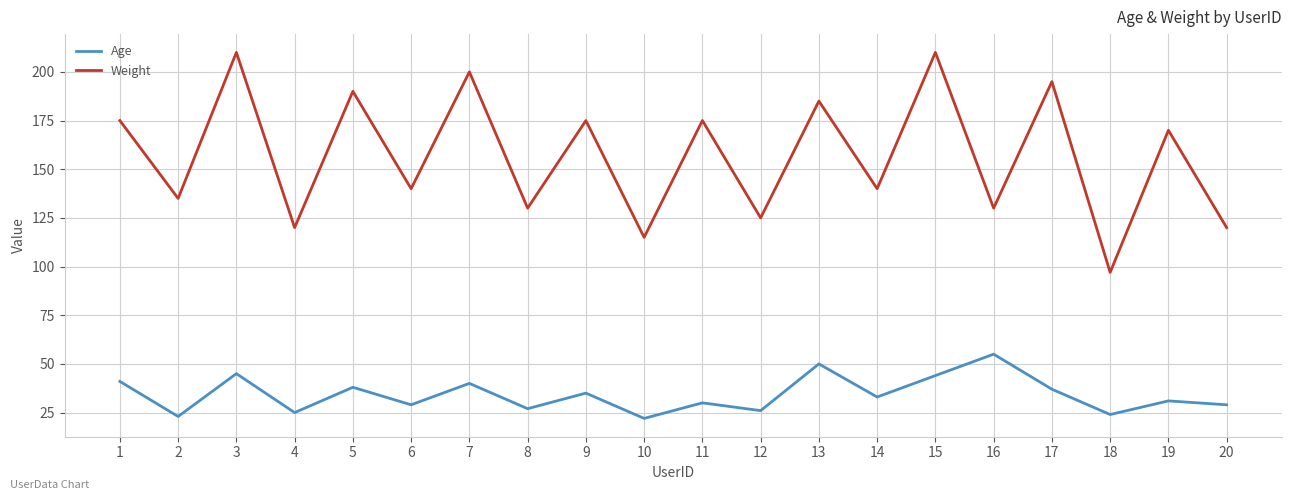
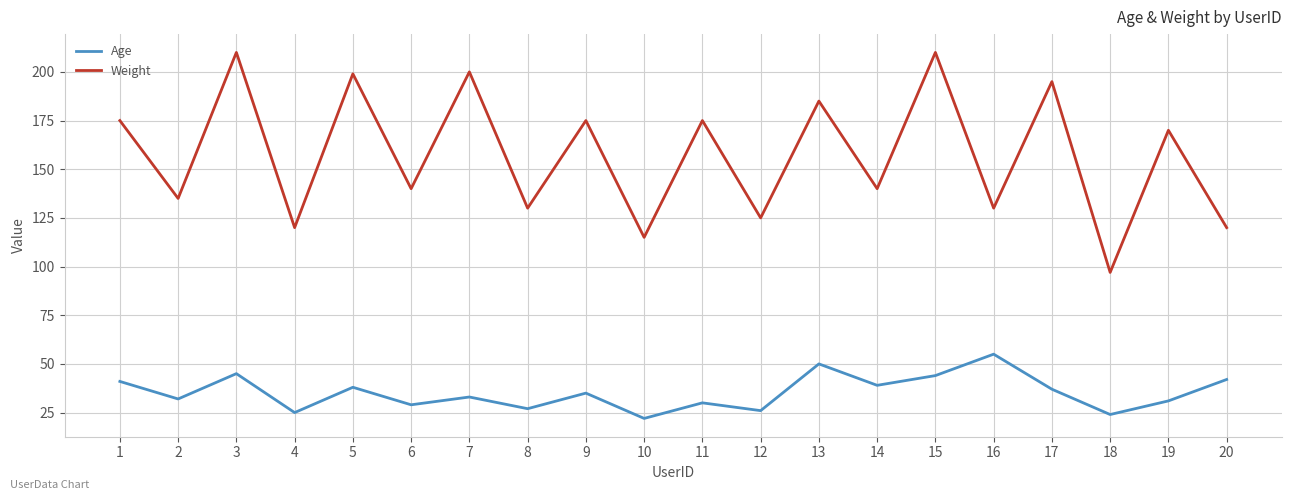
Age, 2: 23 -> 32
Weight, 5: 190 -> 199
Age, 7: 40 -> 33
Age, 14: 33 -> 39
Age, 20: 29 -> 42
